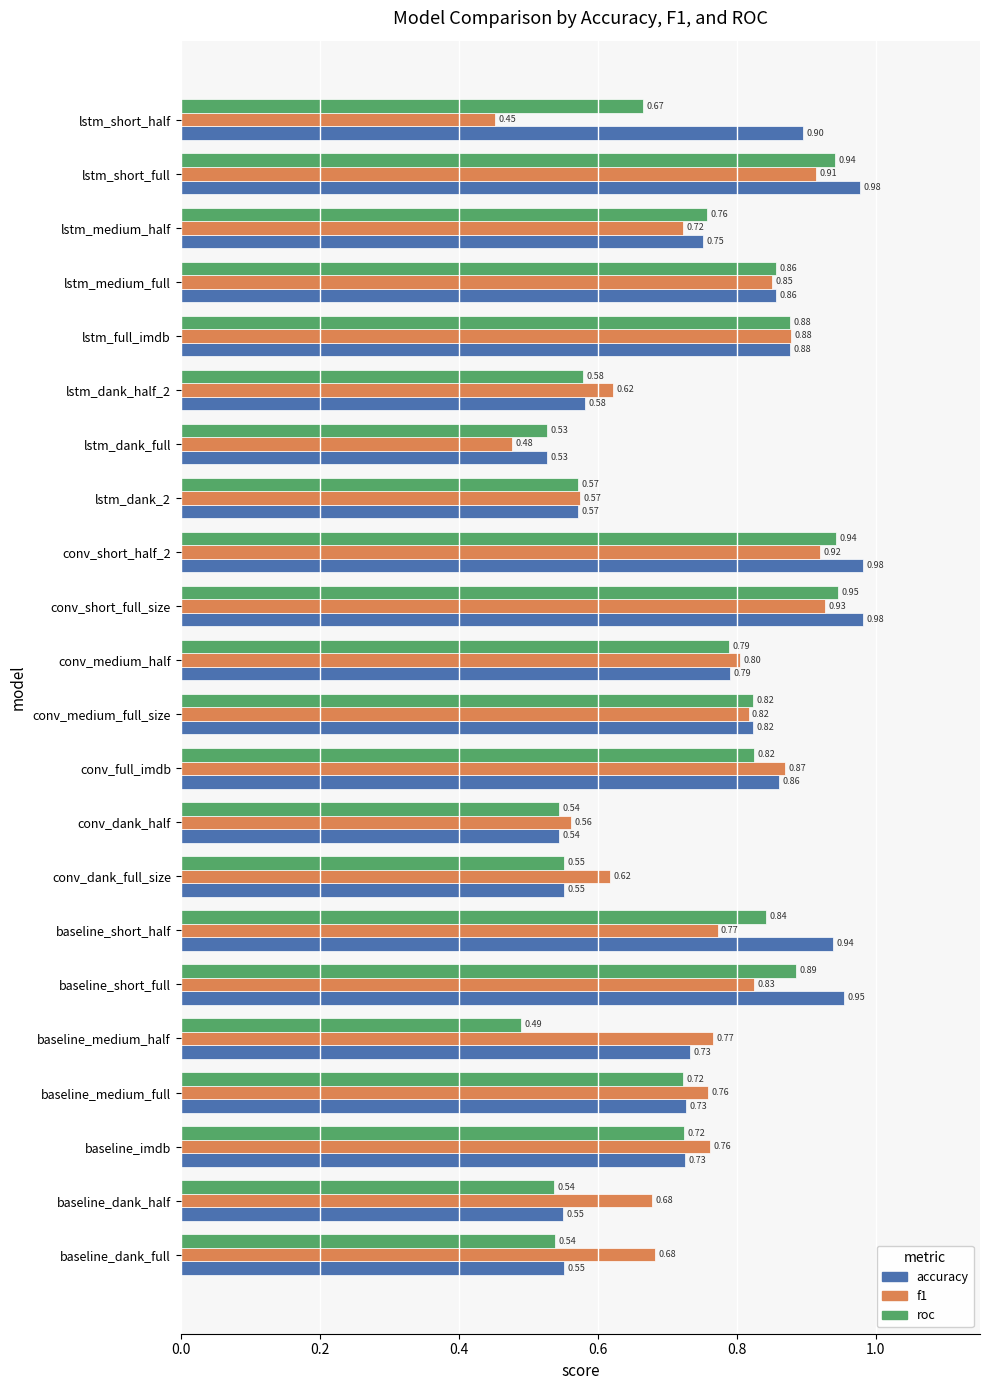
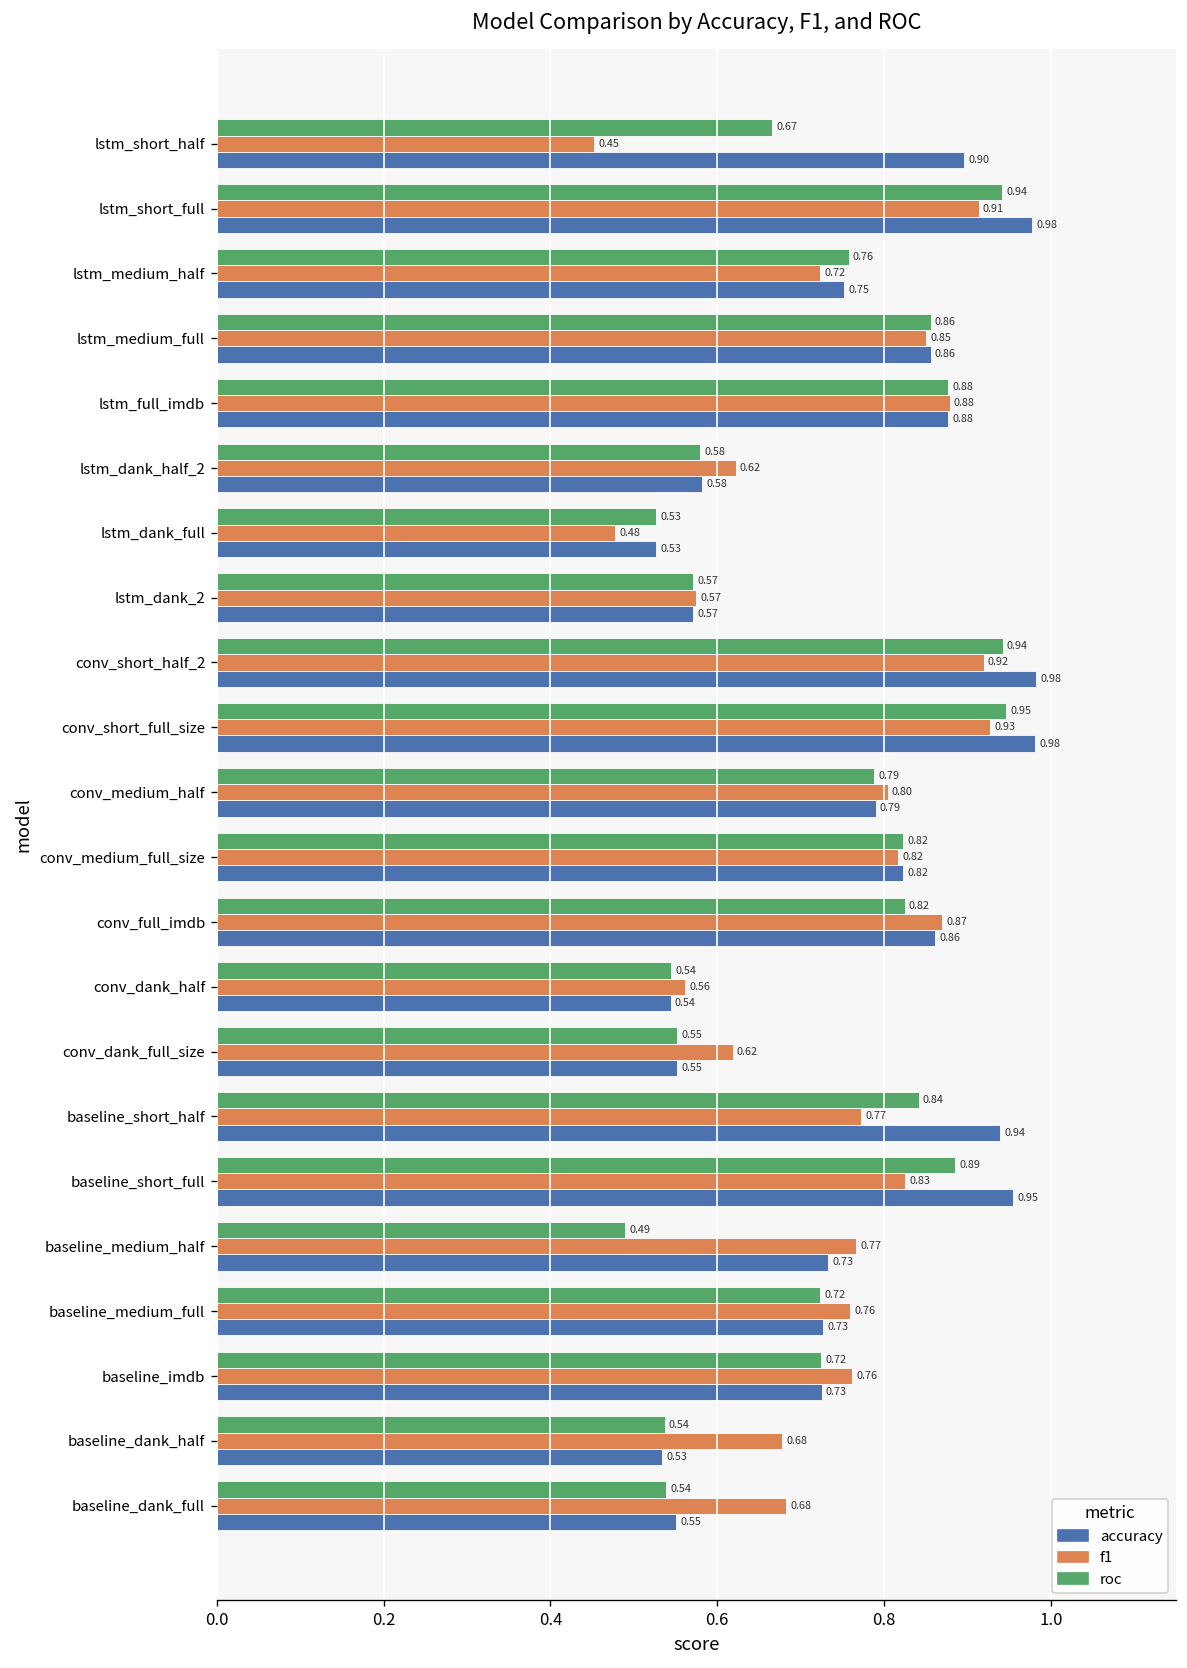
accuracy, baseline_dank_half: 0.55 -> 0.53
